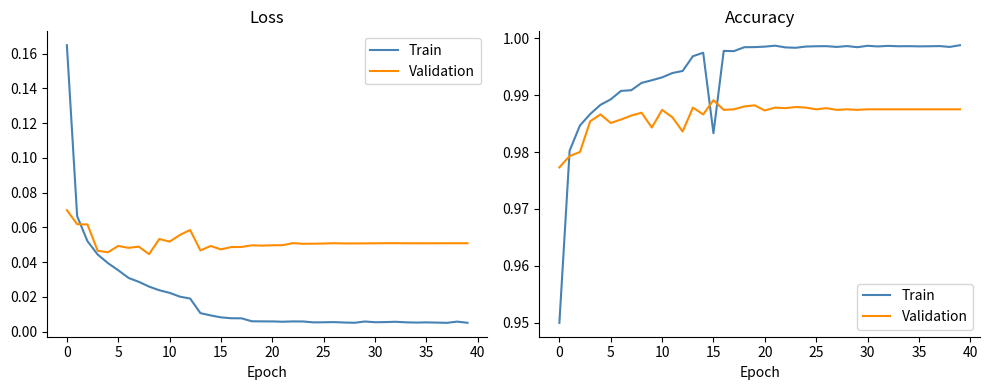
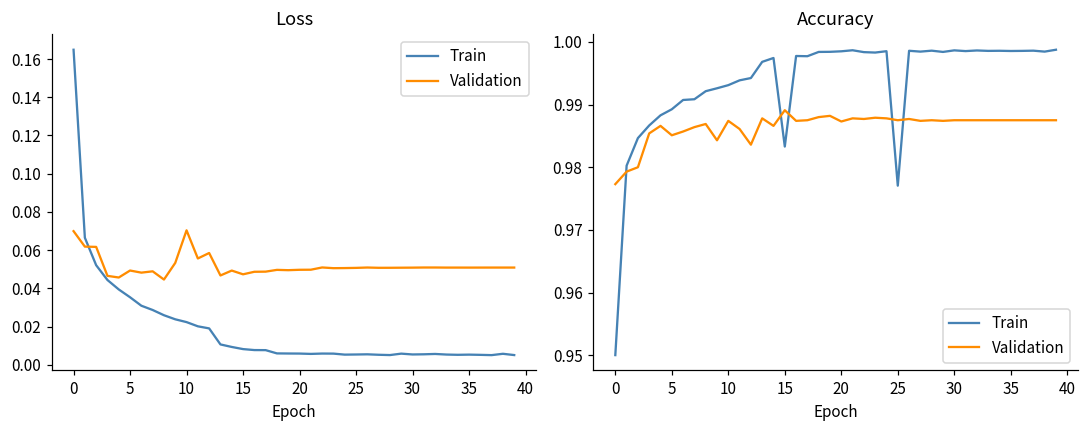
Loss, Validation, 10: 0.052 -> 0.070
Accuracy, Train, 25: 0.999 -> 0.977
